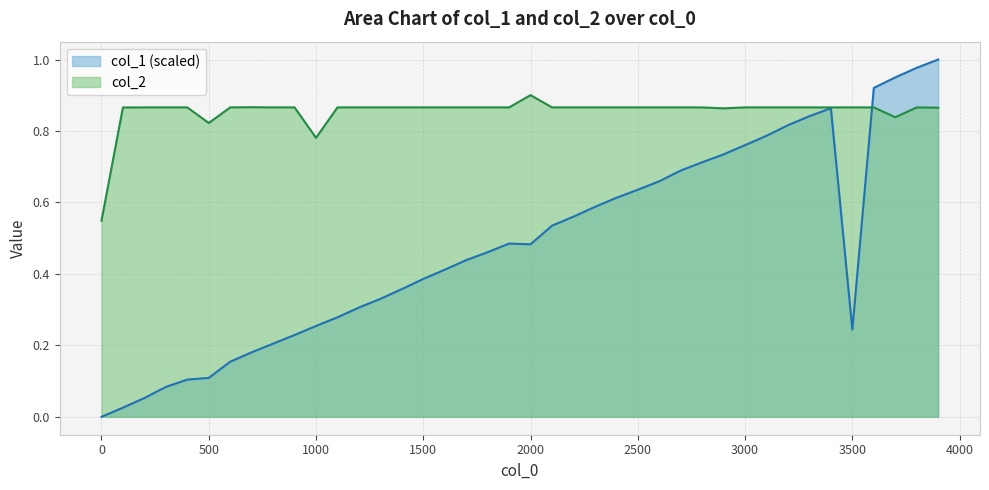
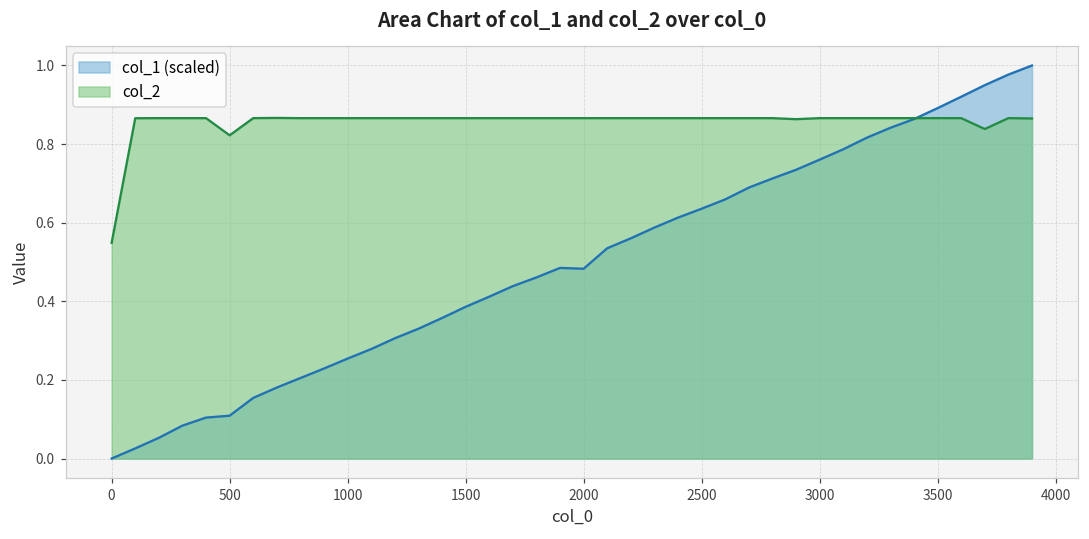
col_2, 1000: 0.78 -> 0.87
col_2, 2000: 0.90 -> 0.87
col_1 (scaled), 3500: 0.24 -> 0.89
